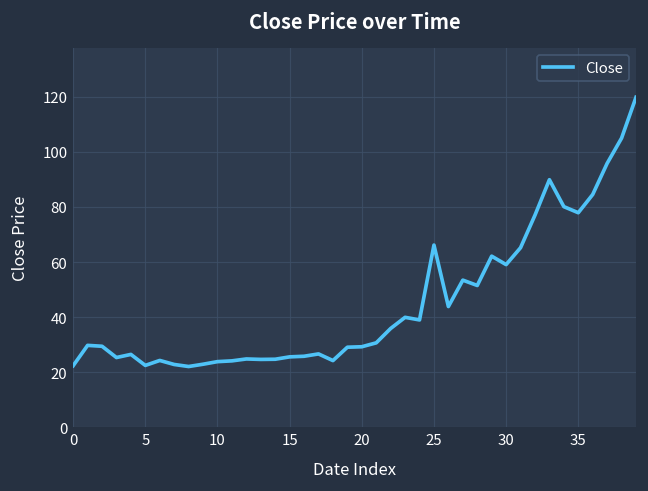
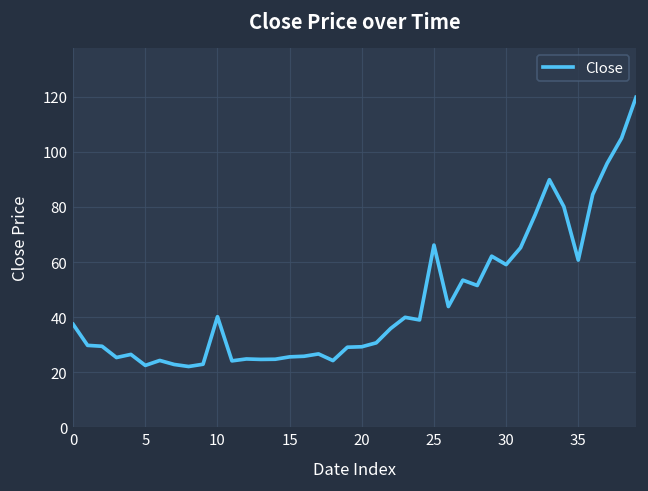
0: 22 -> 37
10: 24 -> 40
35: 78 -> 61
